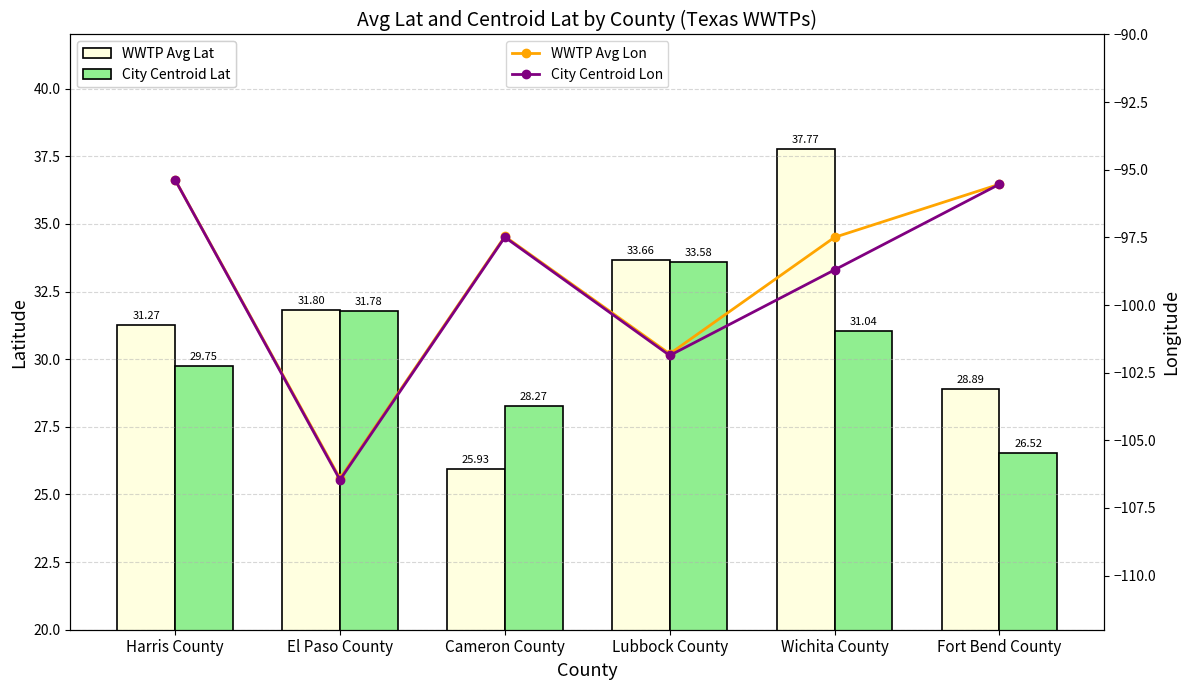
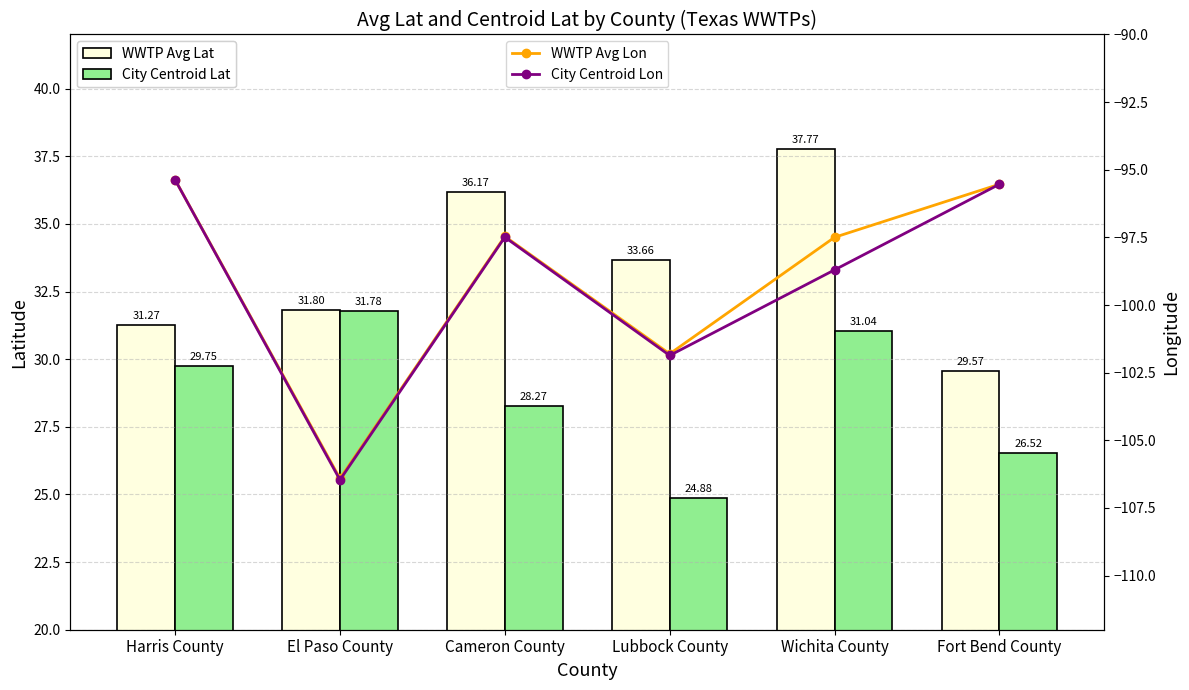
WWTP Avg Lat, Cameron County: 25.93 -> 36.17
City Centroid Lat, Lubbock County: 33.58 -> 24.88
WWTP Avg Lat, Fort Bend County: 28.89 -> 29.57
